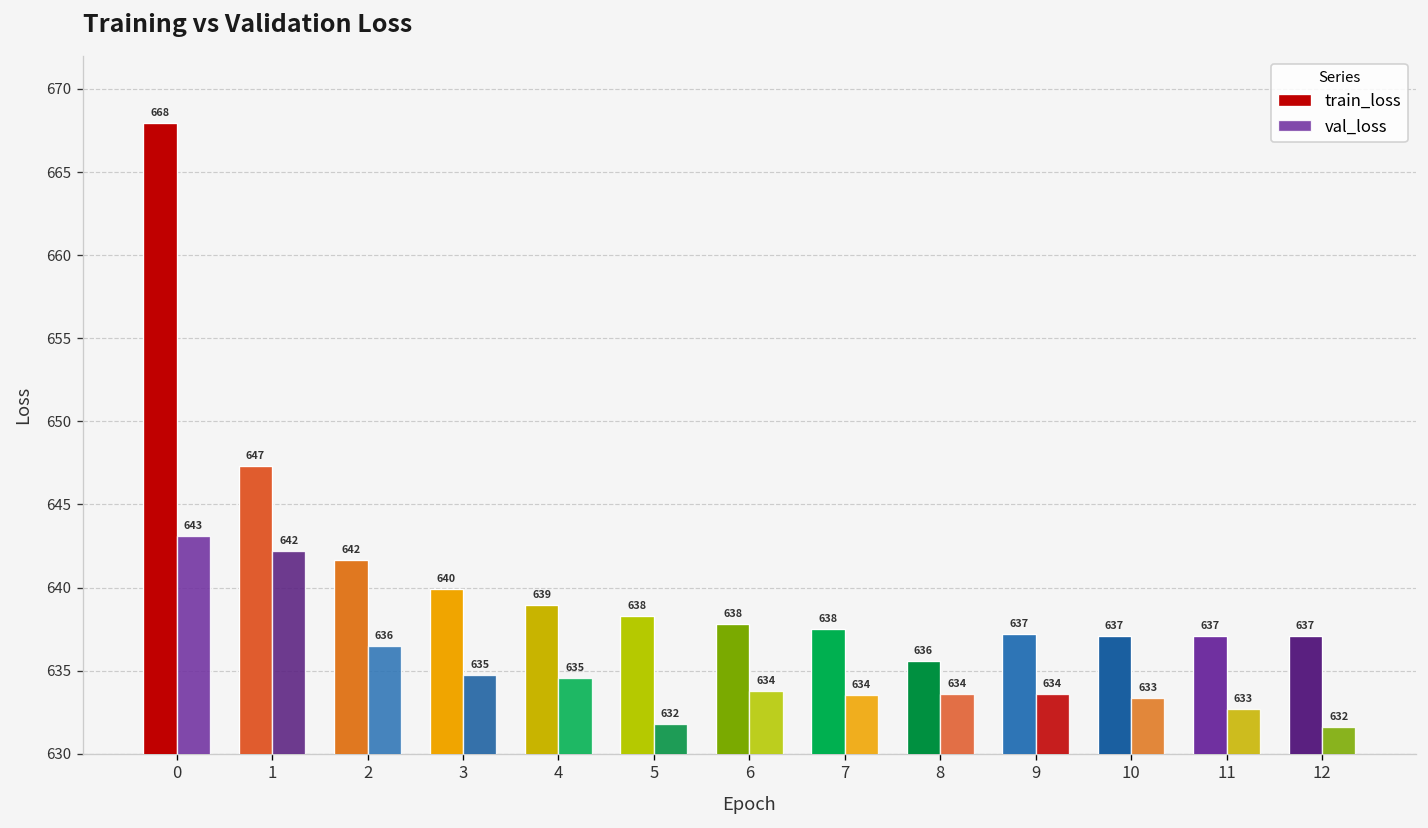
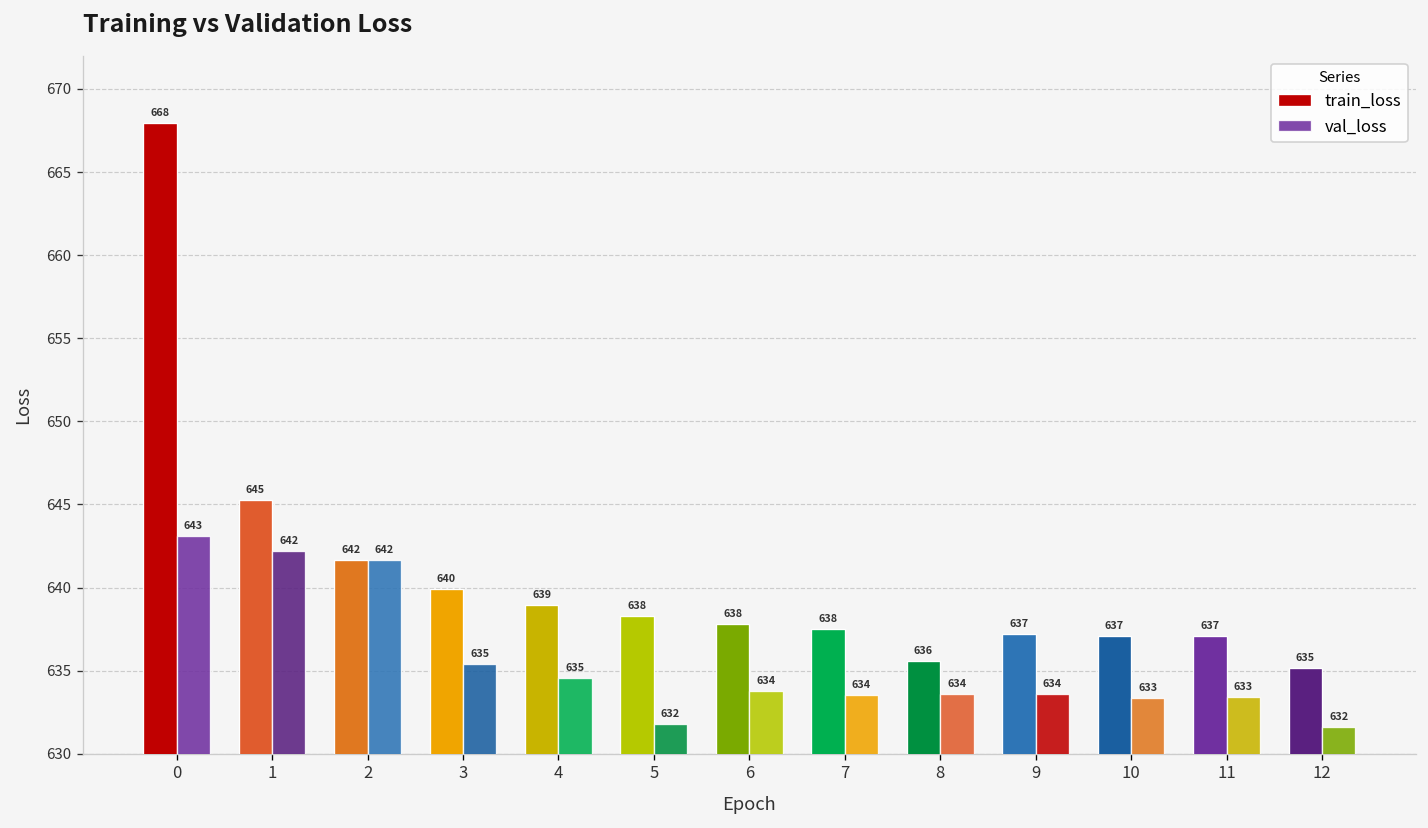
train_loss, 1: 647 -> 645
val_loss, 2: 636 -> 642
val_loss, 3: 634.8 -> 635.4
val_loss, 11: 632.7 -> 633.4
train_loss, 12: 637 -> 635
